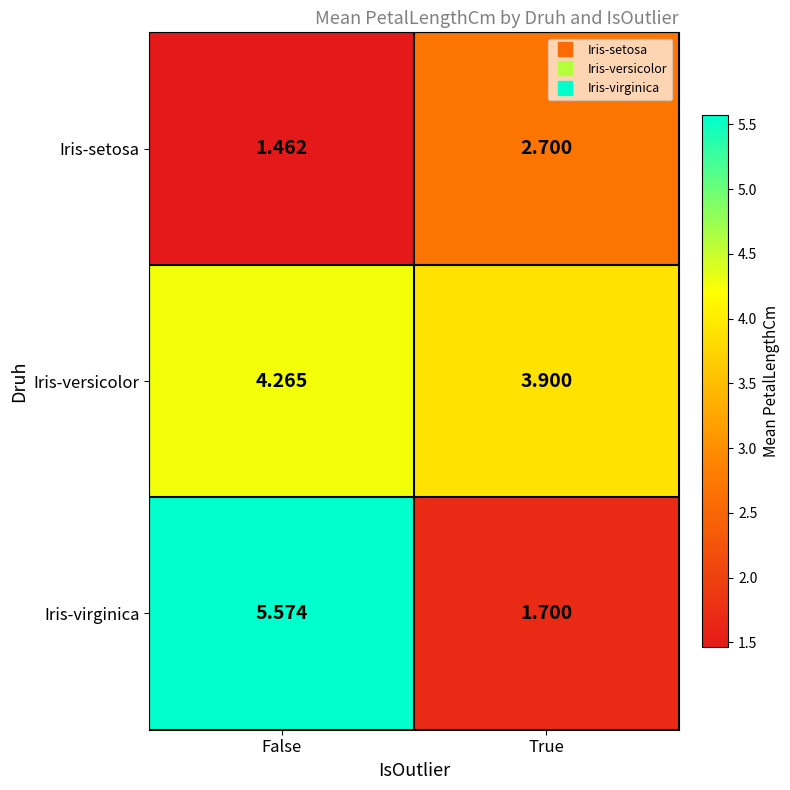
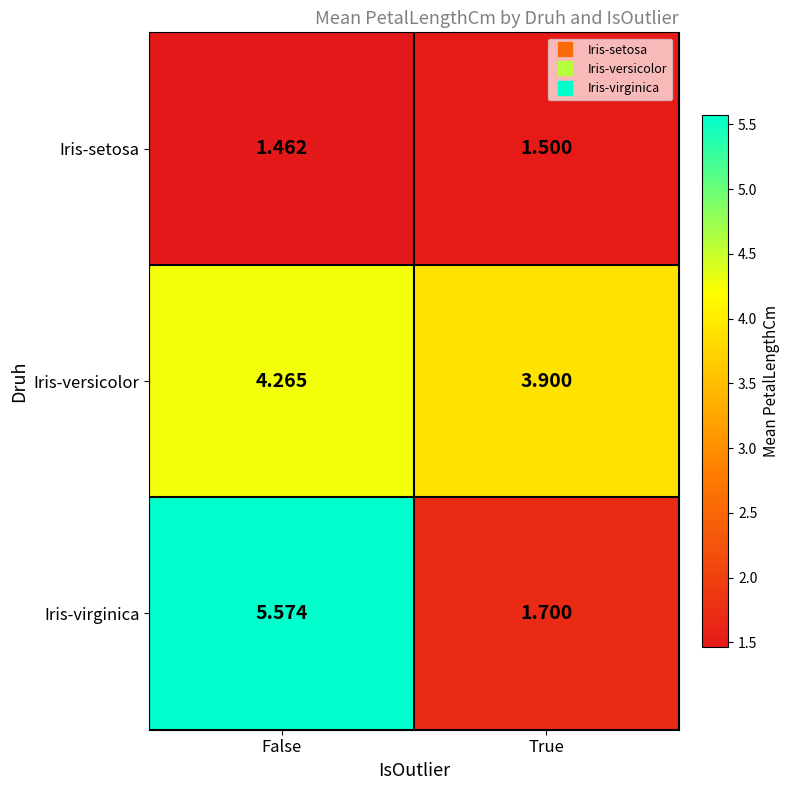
Iris-setosa, True: 2.700 -> 1.500
